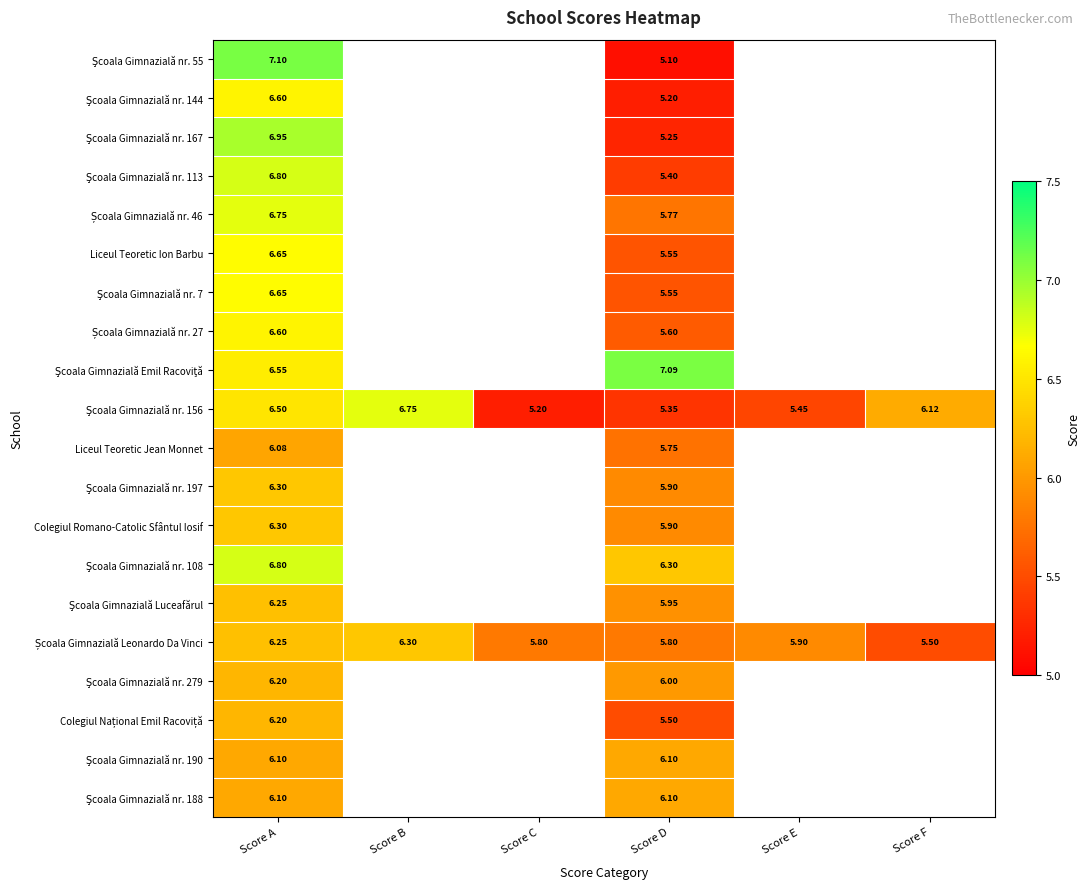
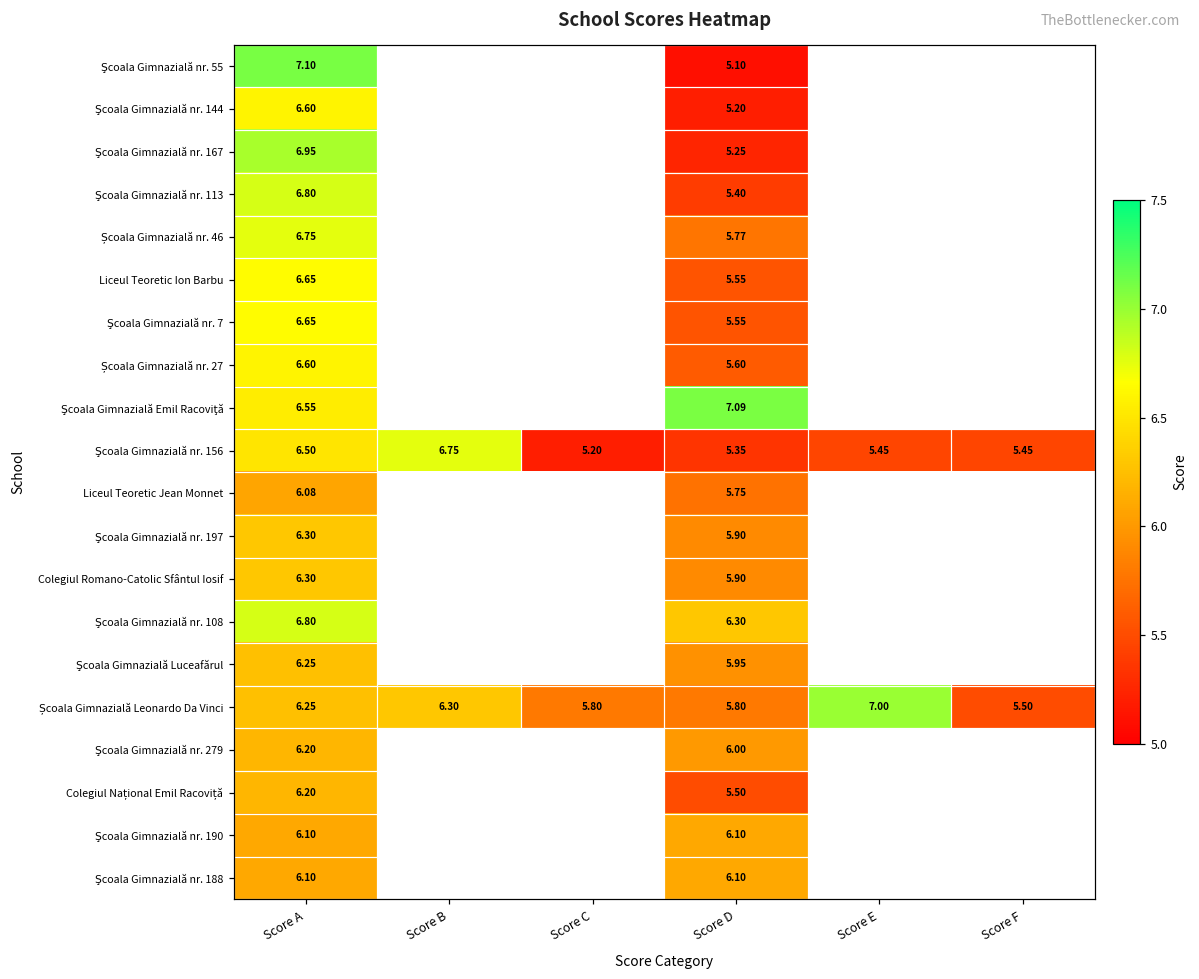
Şcoala Gimnazială nr. 156, Score F: 6.12 -> 5.45
Școala Gimnazială Leonardo Da Vinci, Score E: 5.90 -> 7.00
